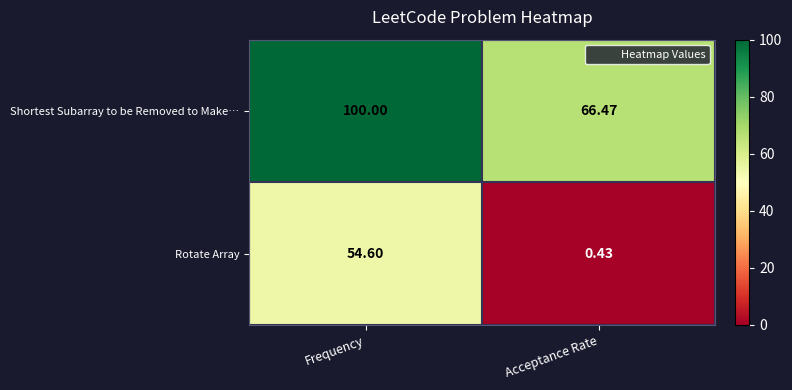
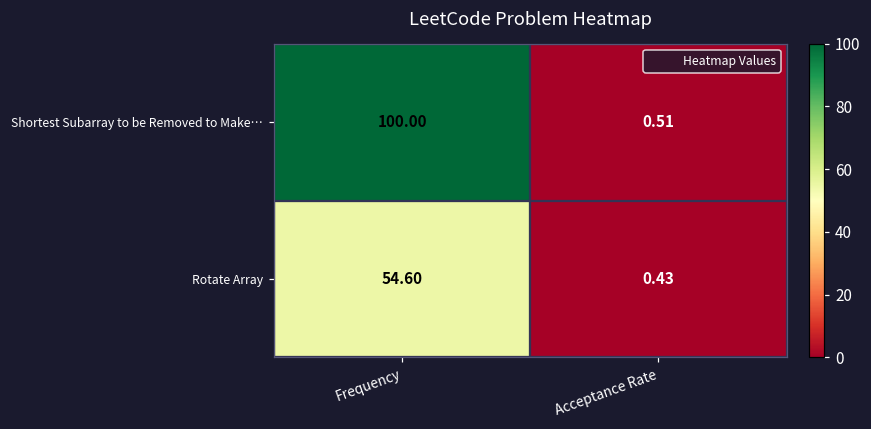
Shortest Subarray to be Removed to Make…, Acceptance Rate: 66.47 -> 0.51
